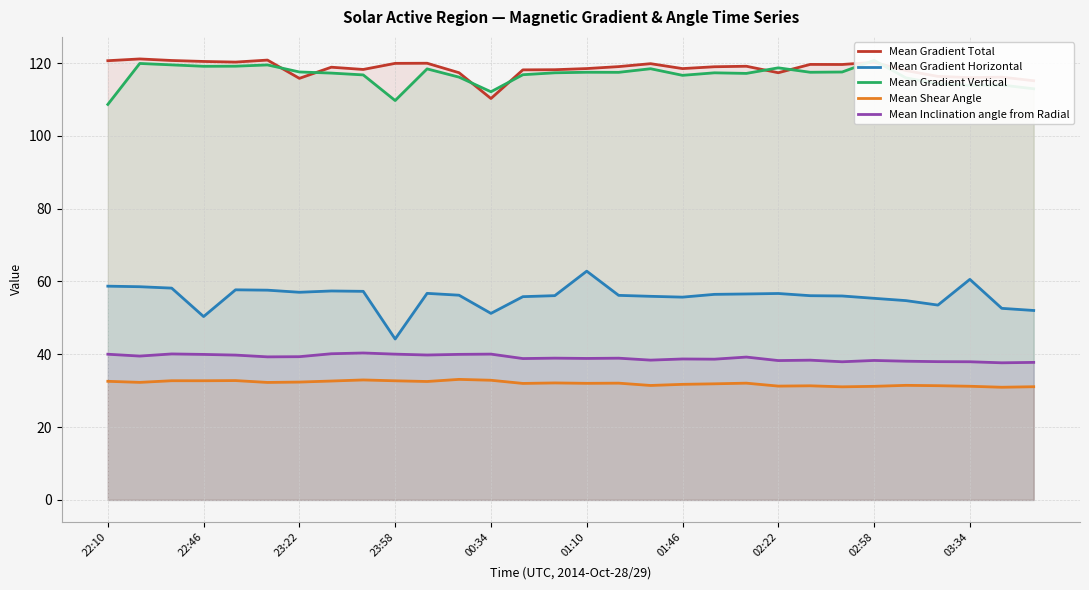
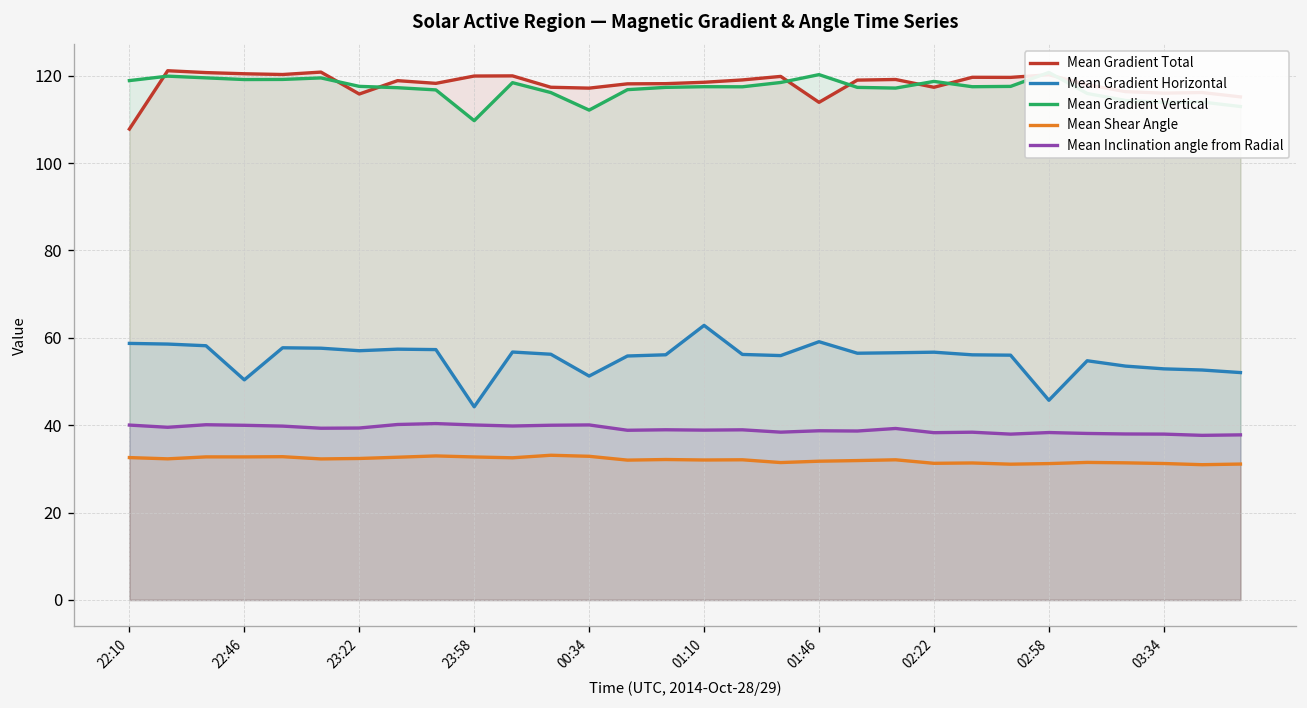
Mean Gradient Total, 22:10: 121 -> 108
Mean Gradient Vertical, 22:10: 109 -> 119
Mean Gradient Total, 00:34: 110 -> 117
Mean Gradient Total, 01:46: 118 -> 114
Mean Gradient Horizontal, 01:46: 56 -> 59
Mean Gradient Vertical, 01:46: 117 -> 120
Mean Gradient Horizontal, 02:58: 55 -> 46
Mean Gradient Horizontal, 03:34: 61 -> 53
